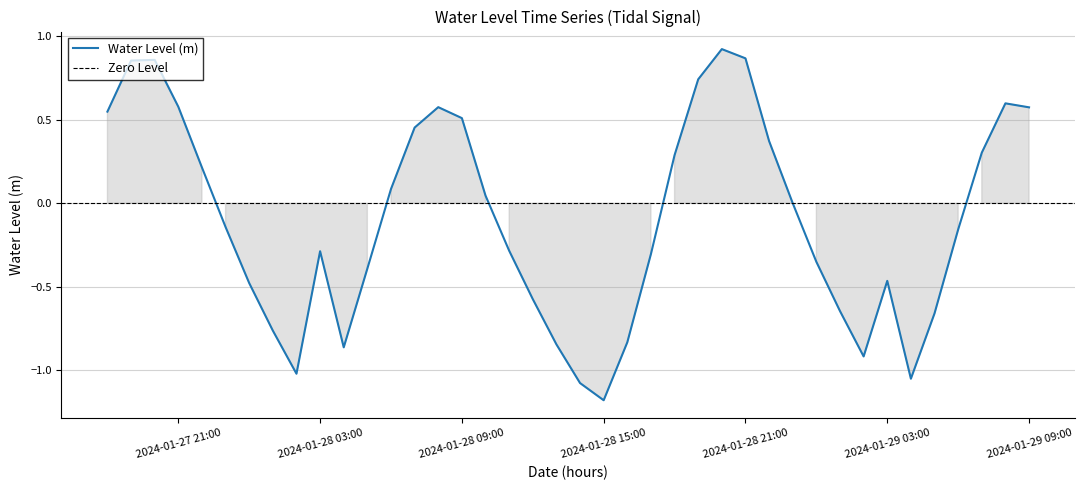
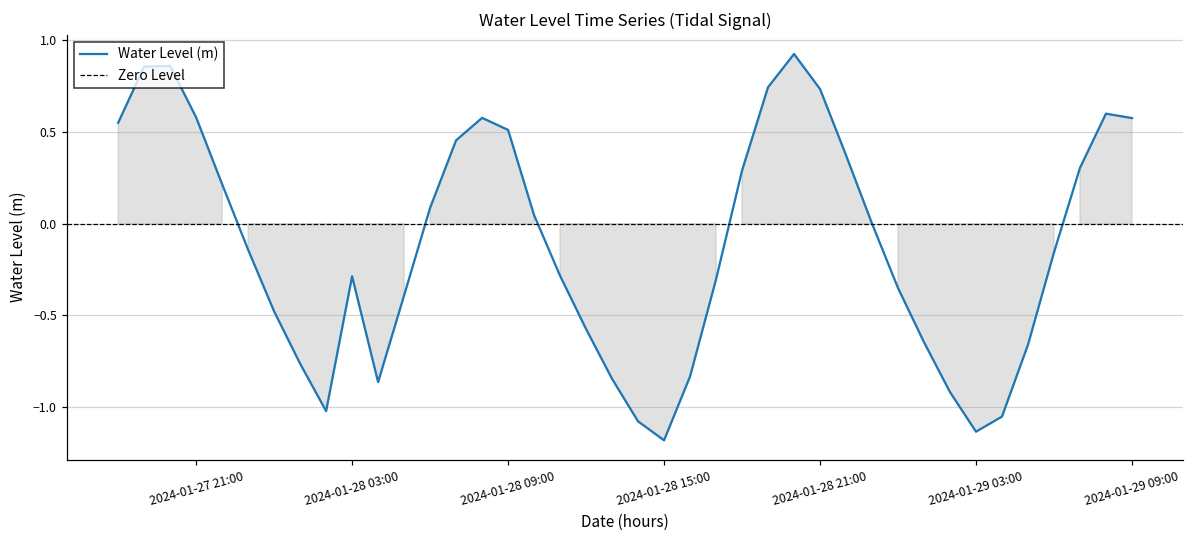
2024-01-28 21:00: 0.87 -> 0.73
2024-01-29 03:00: -0.46 -> -1.13
